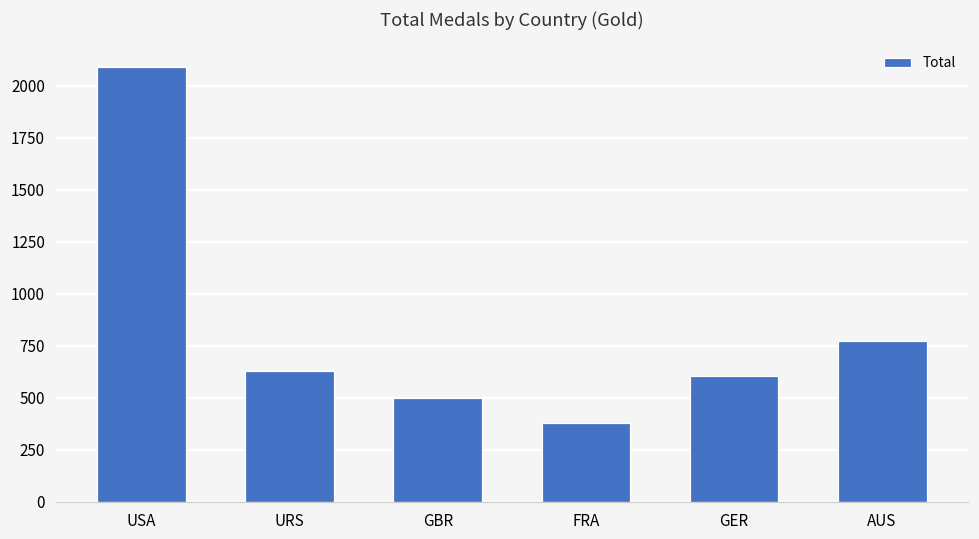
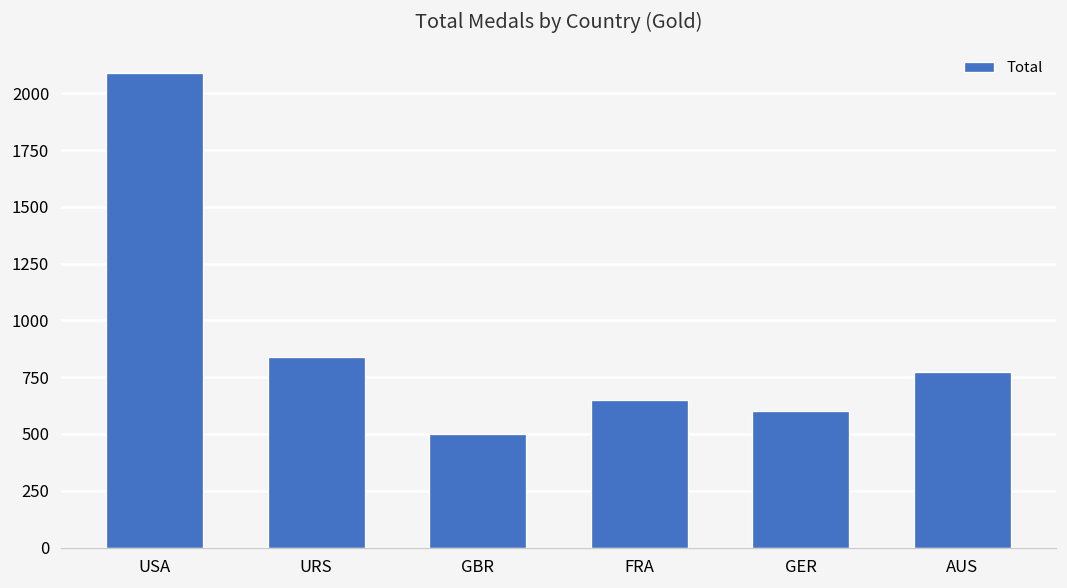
URS: 630 -> 840
FRA: 380 -> 650
